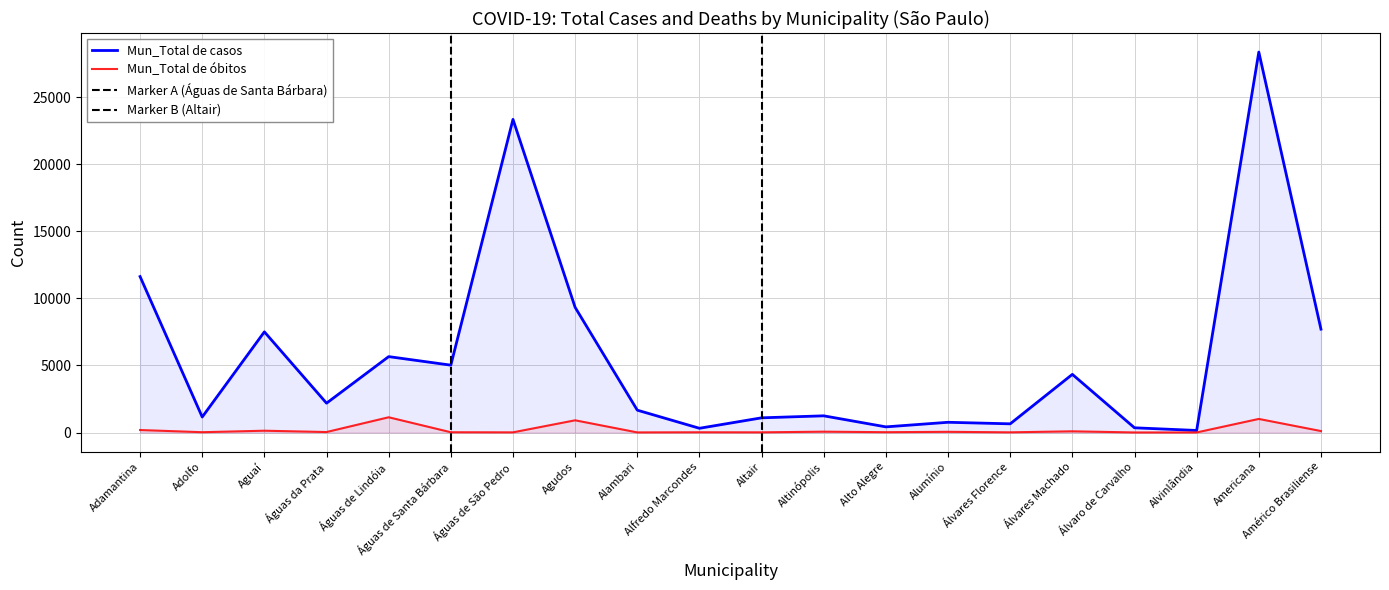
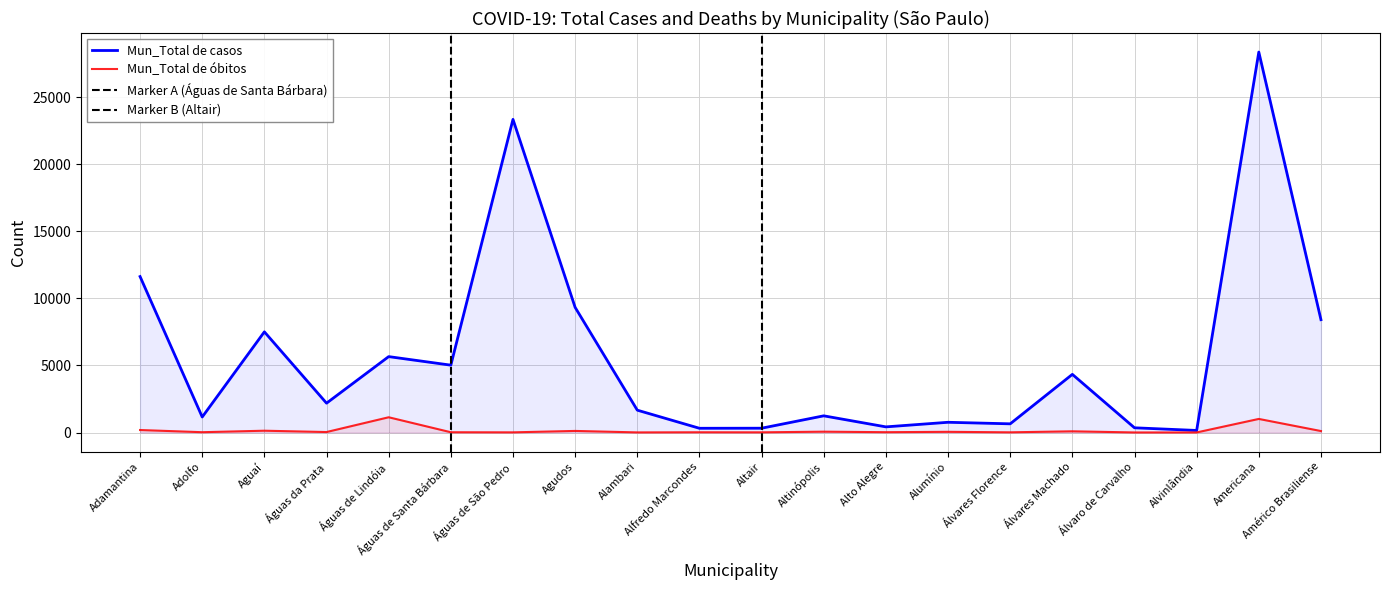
Mun_Total de óbitos, Agudos: 900 -> 100
Mun_Total de casos, Altair: 1100 -> 300
Mun_Total de casos, Américo Brasiliense: 7700 -> 8400
